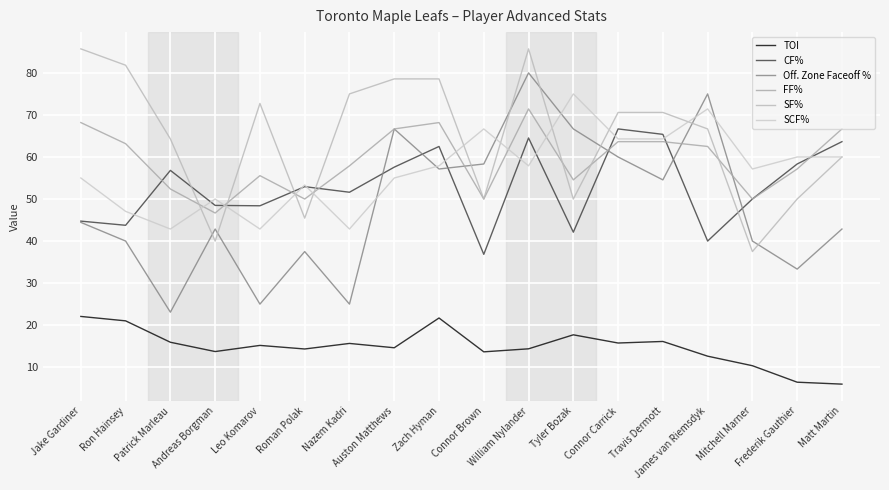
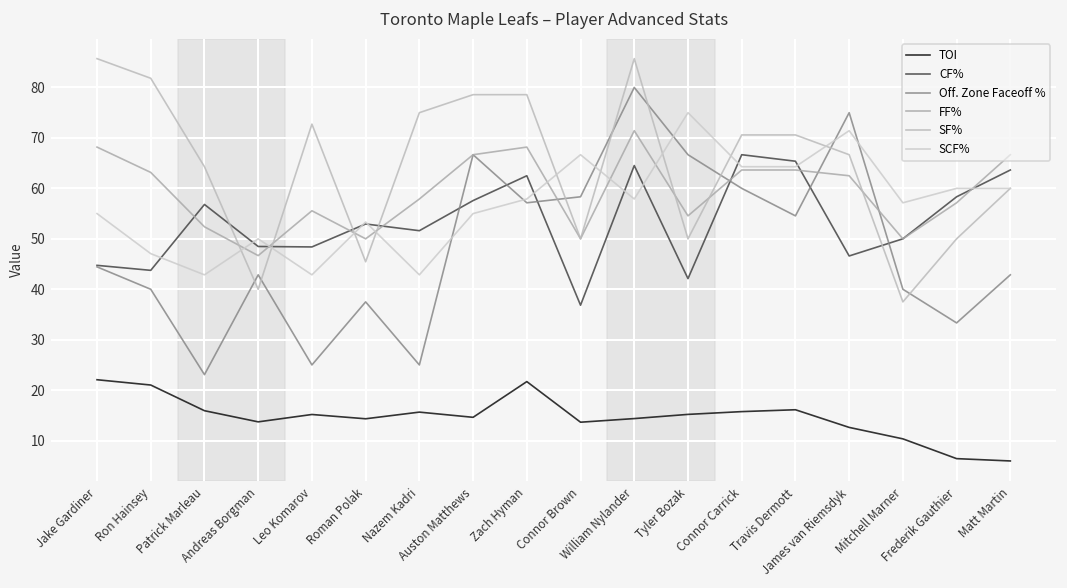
TOI, Tyler Bozak: 18 -> 15
CF%, James van Riemsdyk: 40 -> 47
